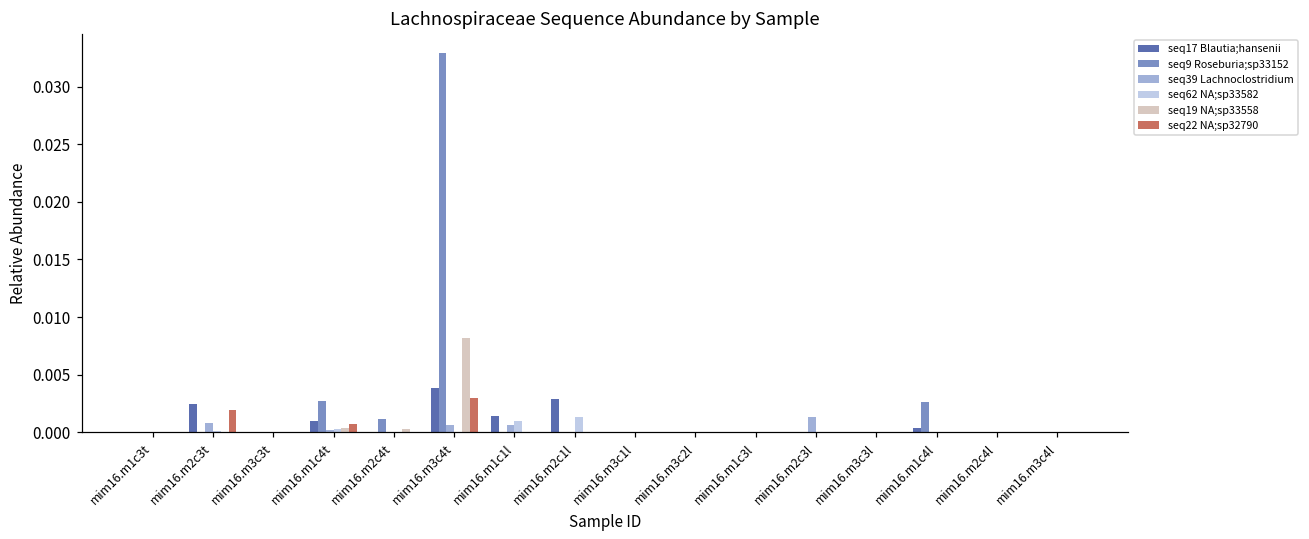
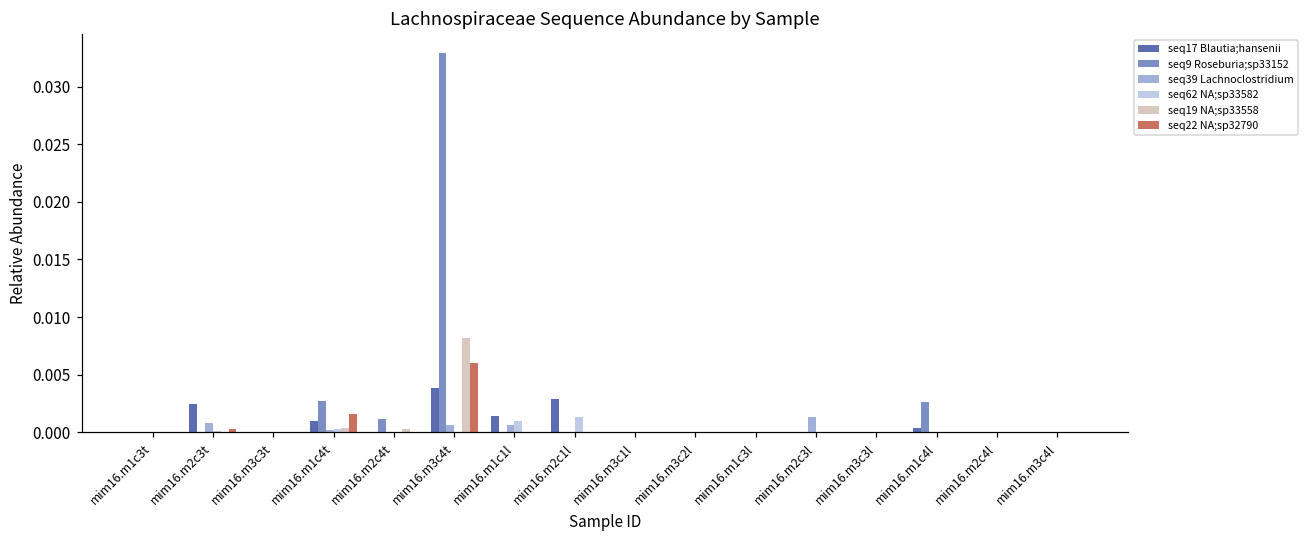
seq22 NA;sp32790, mim16.m2c3t: 0.0019 -> 0.0003
seq22 NA;sp32790, mim16.m1c4t: 0.0007 -> 0.0016
seq22 NA;sp32790, mim16.m3c4t: 0.003 -> 0.006
